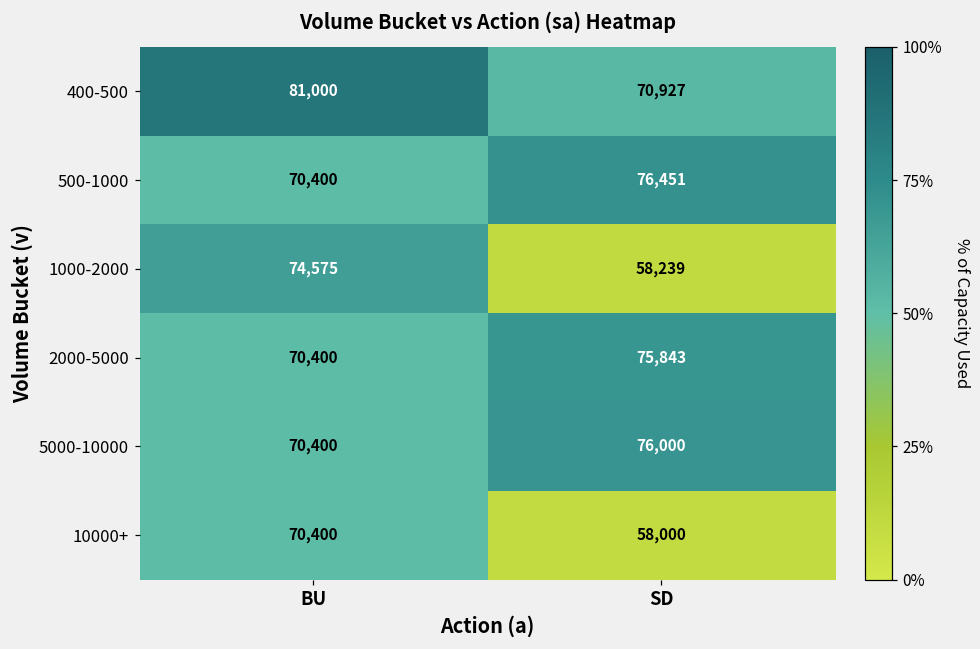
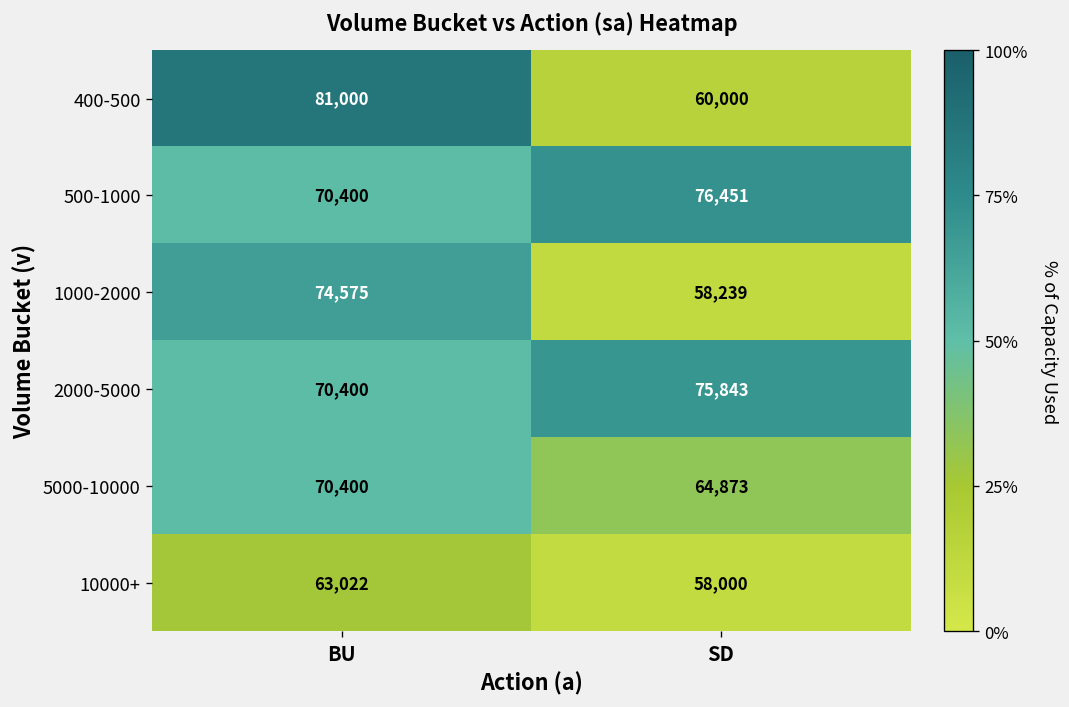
400-500, SD: 70,927 -> 60,000
5000-10000, SD: 76,000 -> 64,873
10000+, BU: 70,400 -> 63,022
